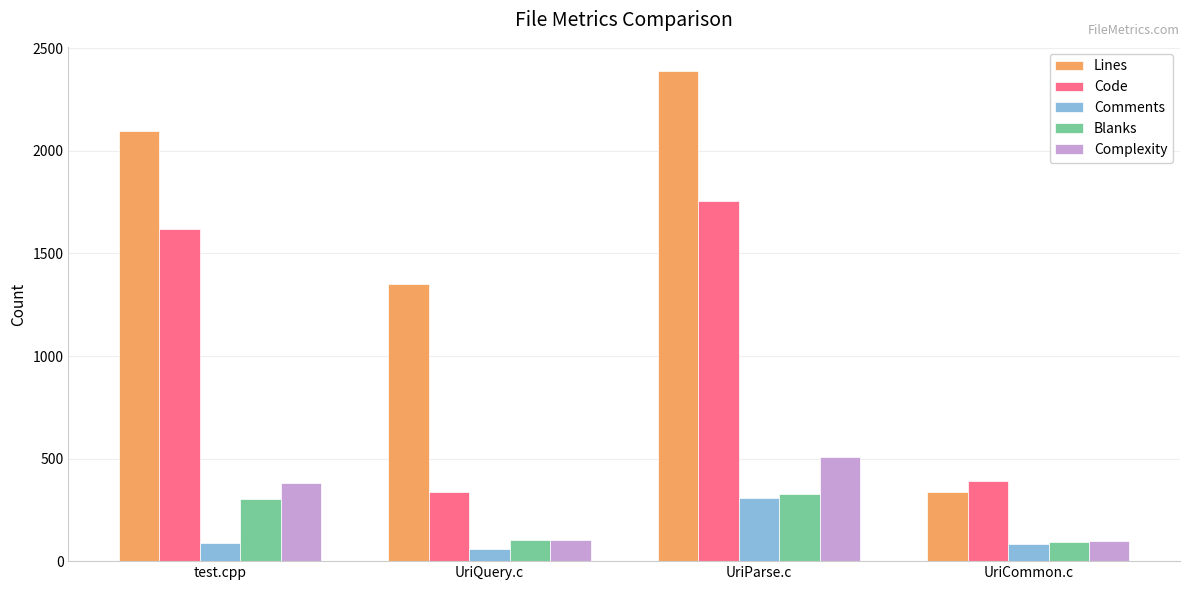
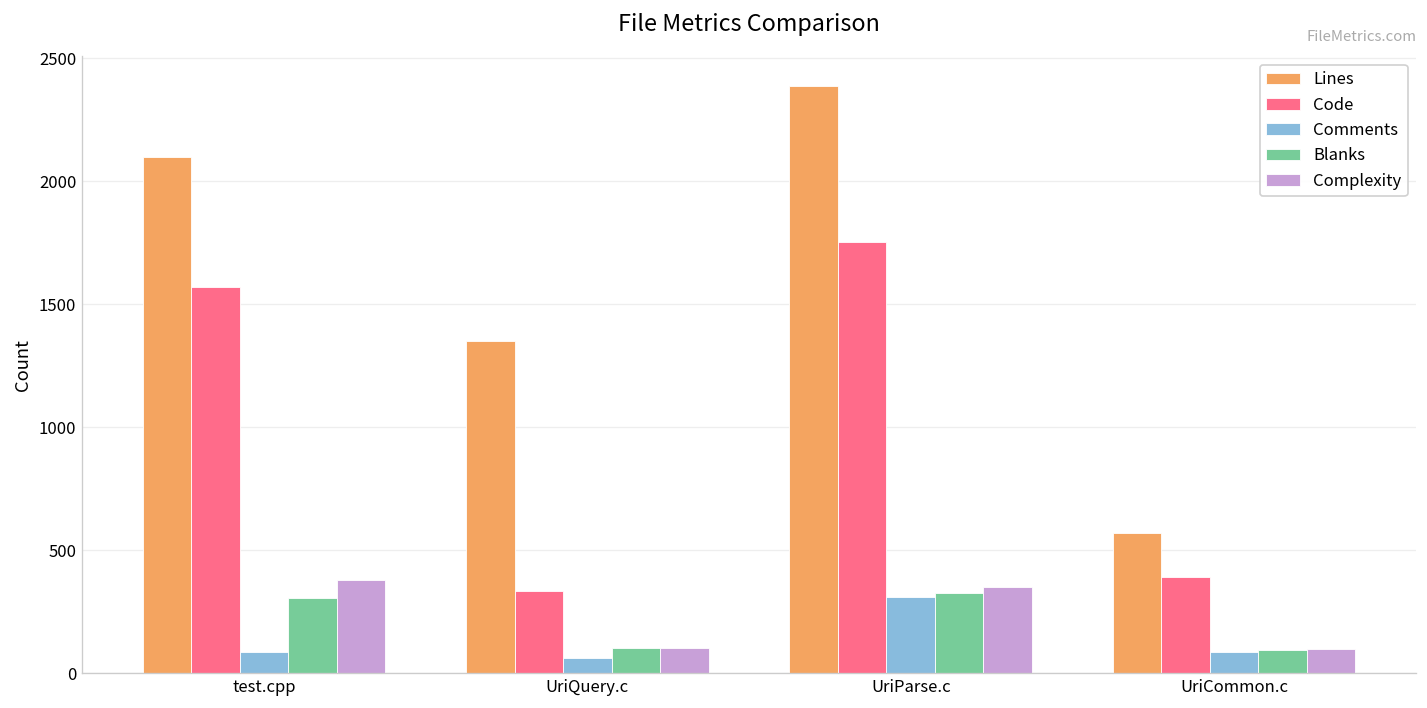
Code, test.cpp: 1620 -> 1570
Complexity, UriParse.c: 510 -> 350
Lines, UriCommon.c: 340 -> 570
